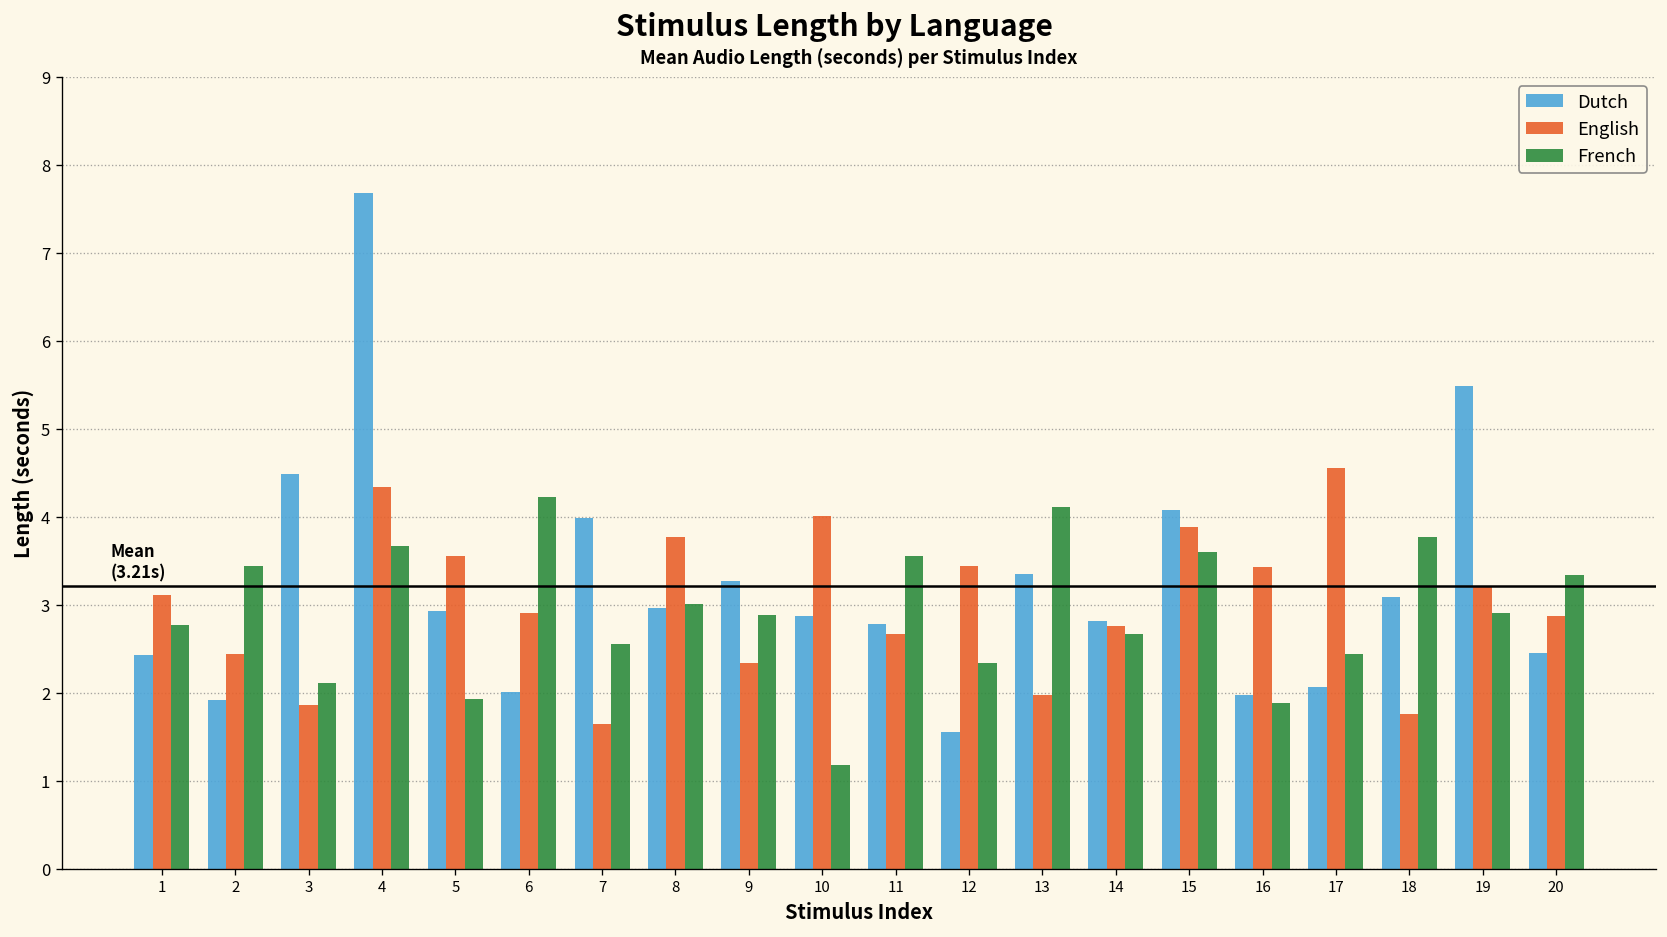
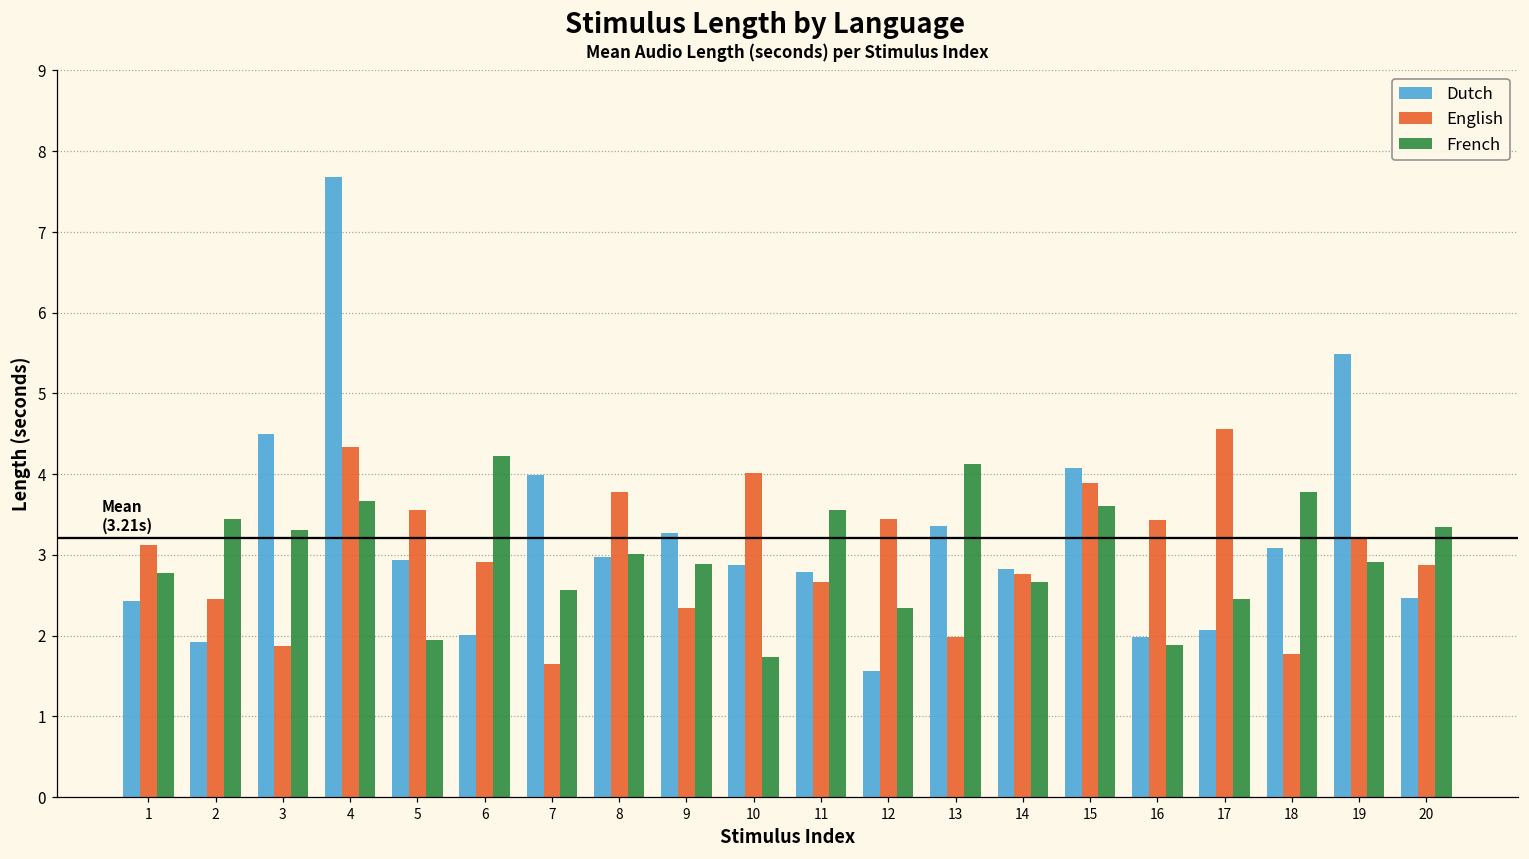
French, 3: 2.1 -> 3.3
French, 10: 1.2 -> 1.7
